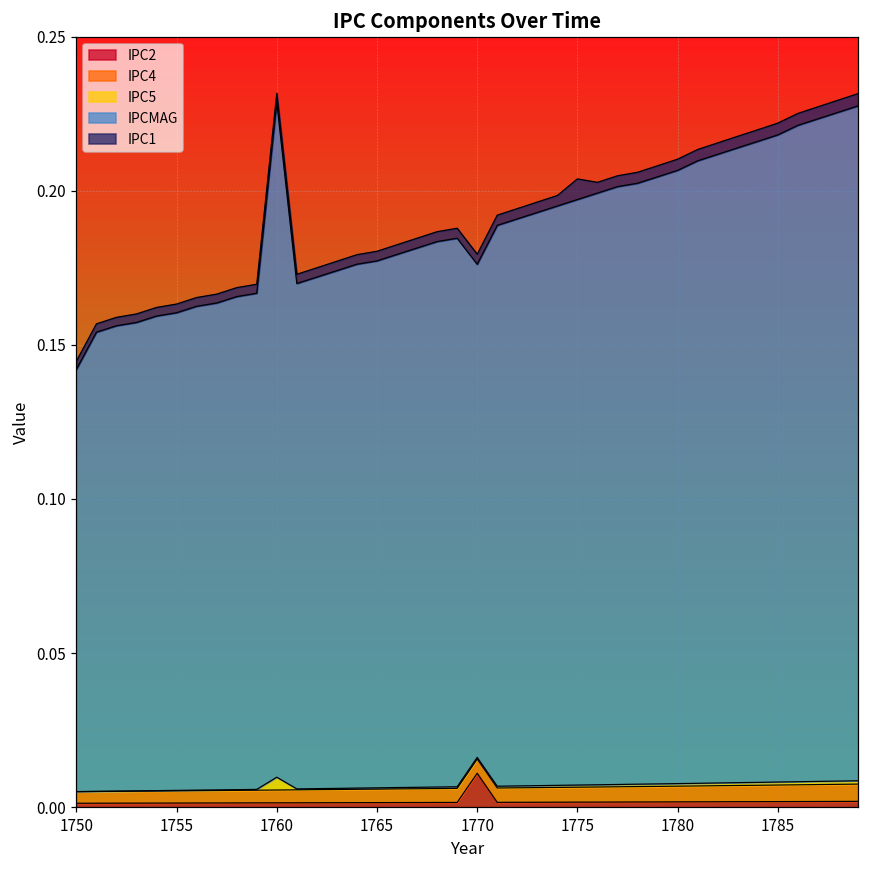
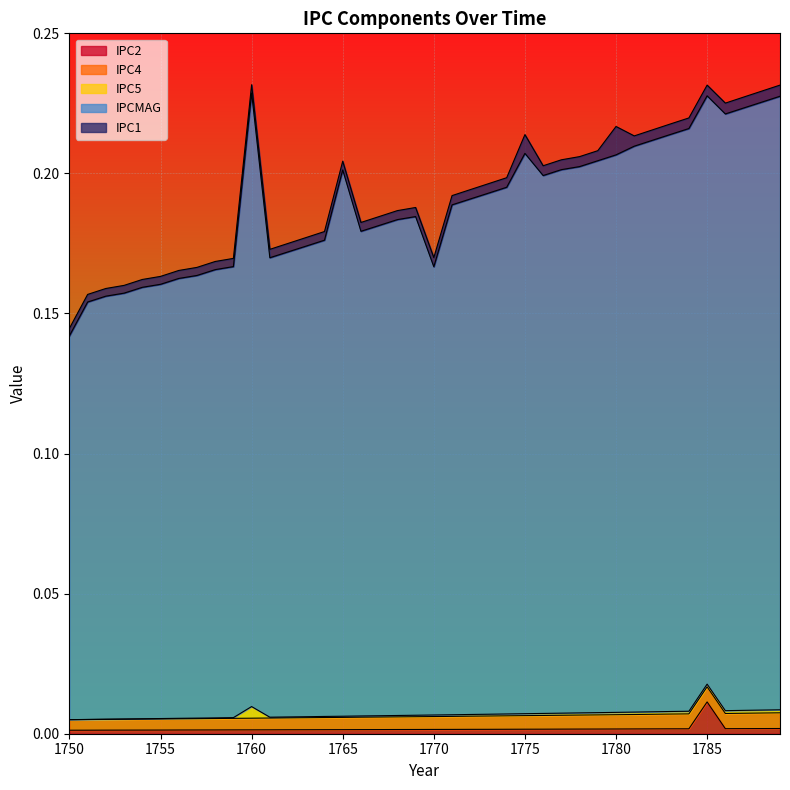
IPCMAG, 1765: 0.171 -> 0.195
IPC2, 1770: 0.011 -> 0.002
IPCMAG, 1775: 0.19 -> 0.20
IPC1, 1780: 0.004 -> 0.010
IPC2, 1785: 0.002 -> 0.011
